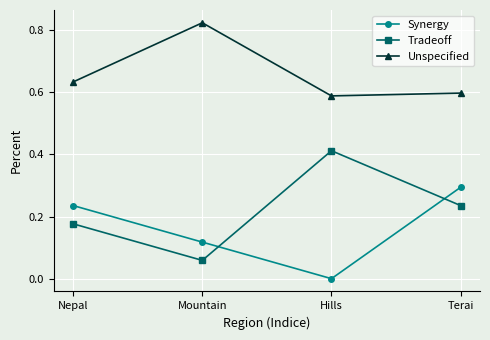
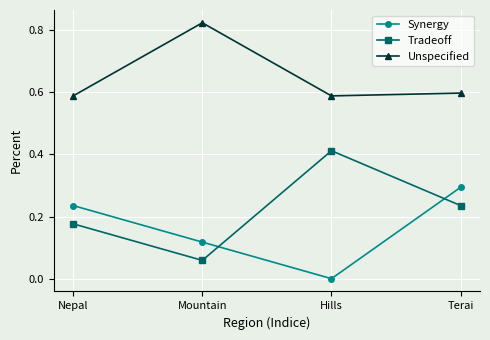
Unspecified, Nepal: 0.63 -> 0.59
